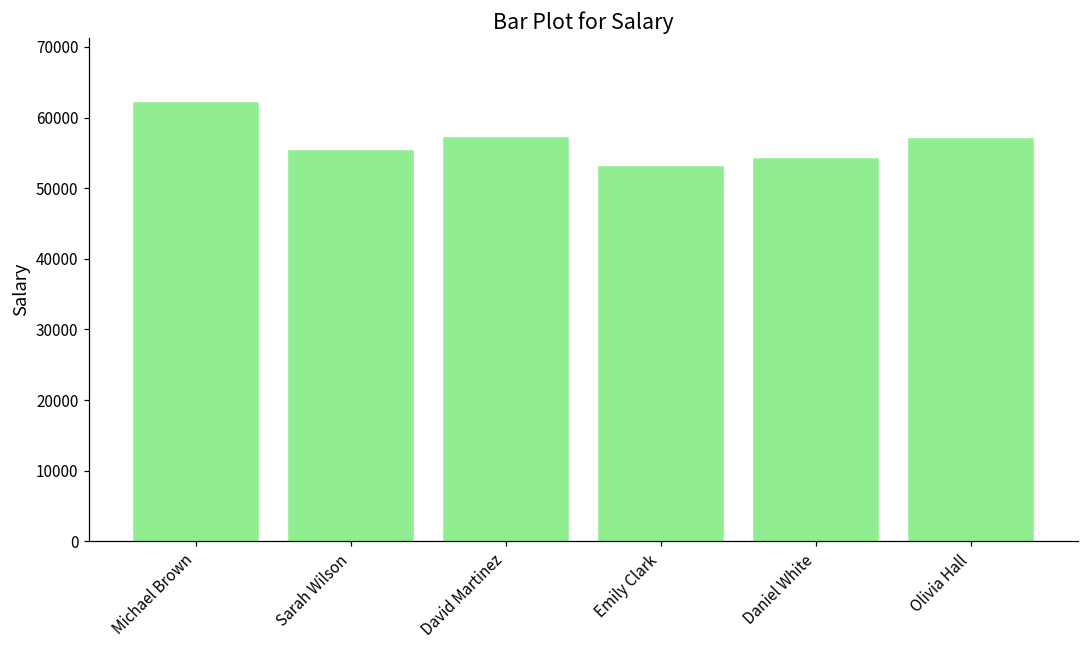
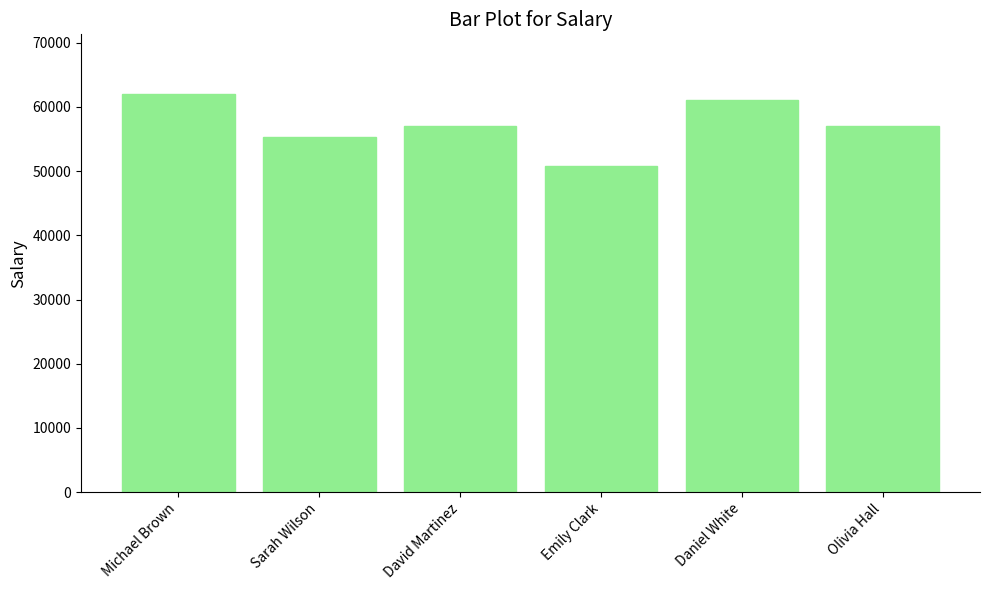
Emily Clark: 53000 -> 51000
Daniel White: 54000 -> 61000
